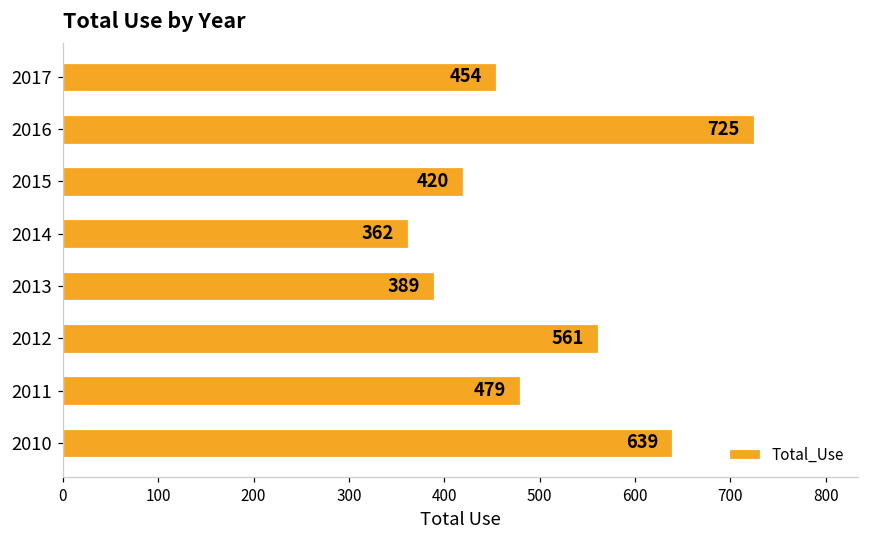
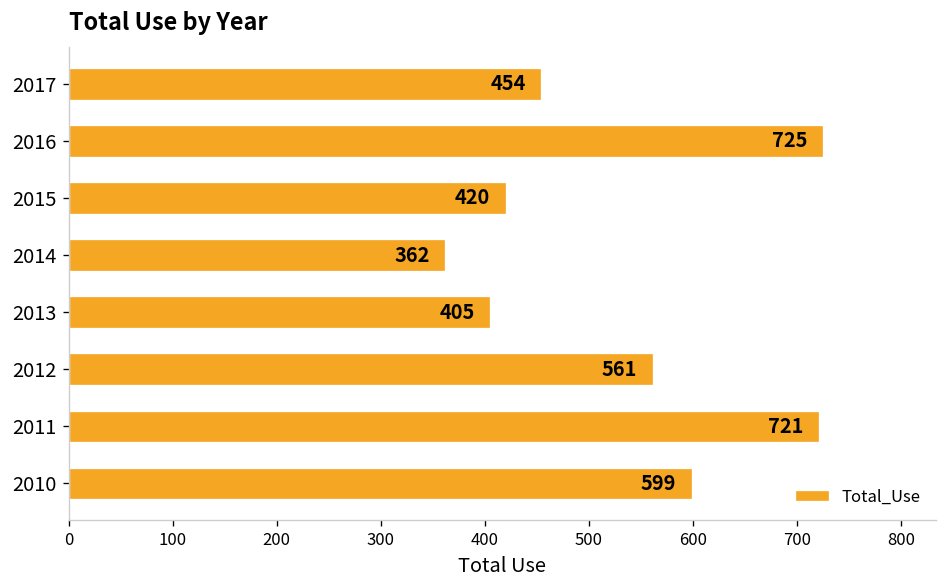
2013: 389 -> 405
2011: 479 -> 721
2010: 639 -> 599
